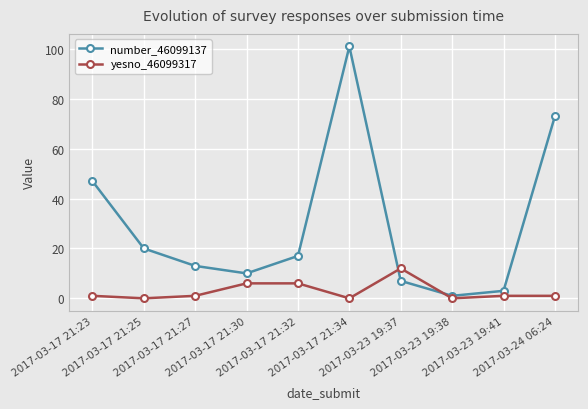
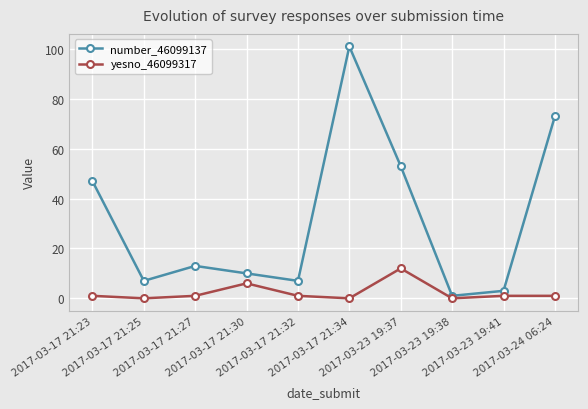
number_46099137, 2017-03-17 21:25: 20 -> 7
number_46099137, 2017-03-17 21:32: 17 -> 7
yesno_46099317, 2017-03-17 21:32: 6 -> 1
number_46099137, 2017-03-23 19:37: 7 -> 53
